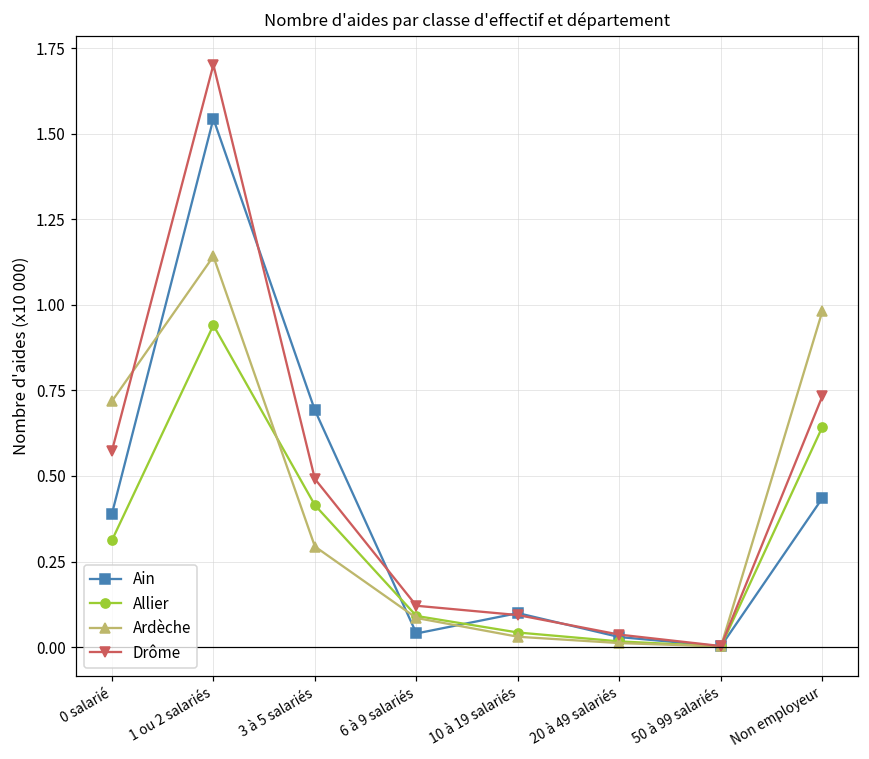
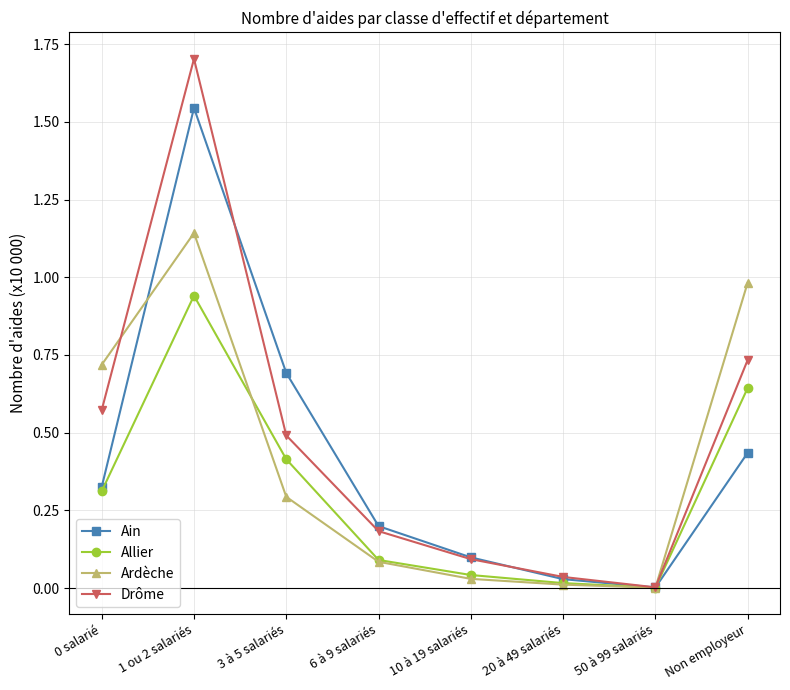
Ain, 0 salarié: 0.39 -> 0.33
Ain, 6 à 9 salariés: 0.04 -> 0.20
Drôme, 6 à 9 salariés: 0.12 -> 0.18
